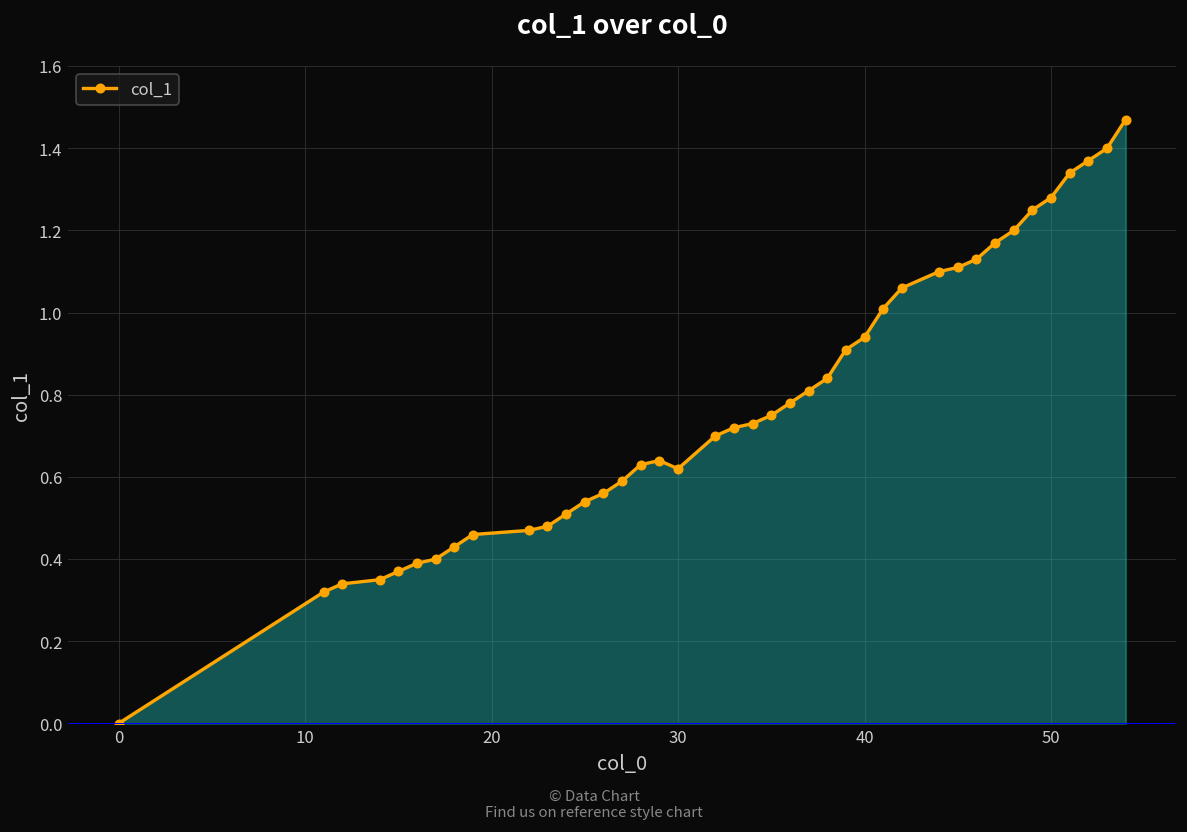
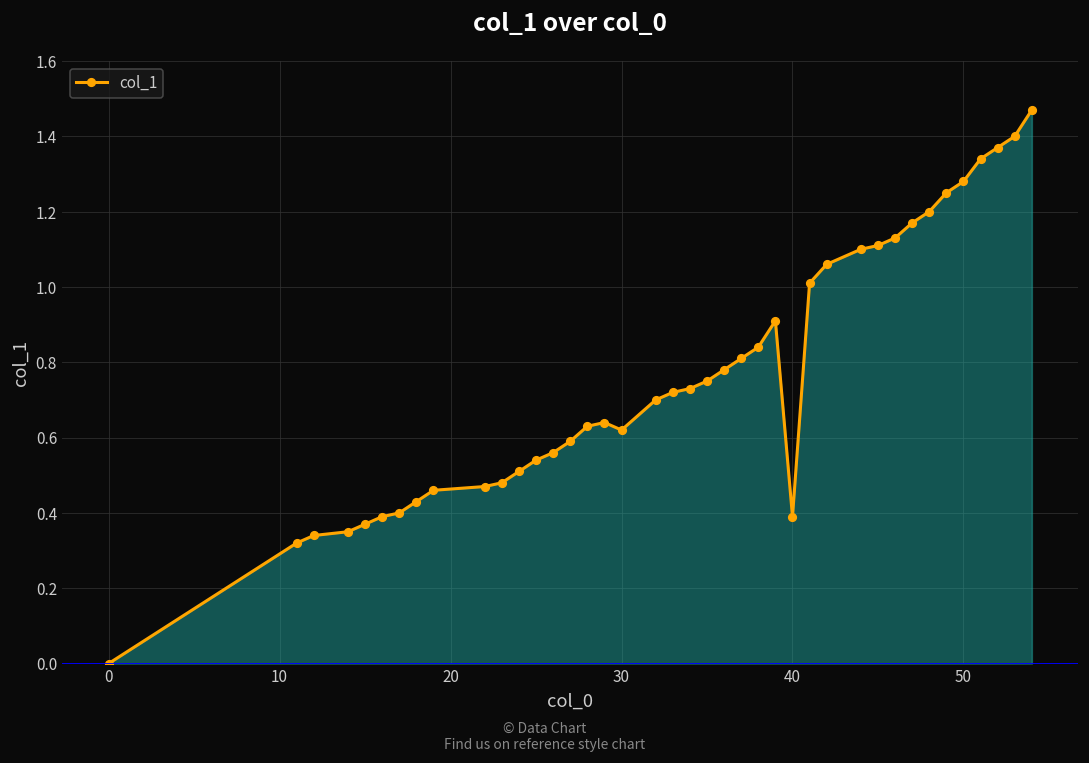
40: 0.94 -> 0.39
